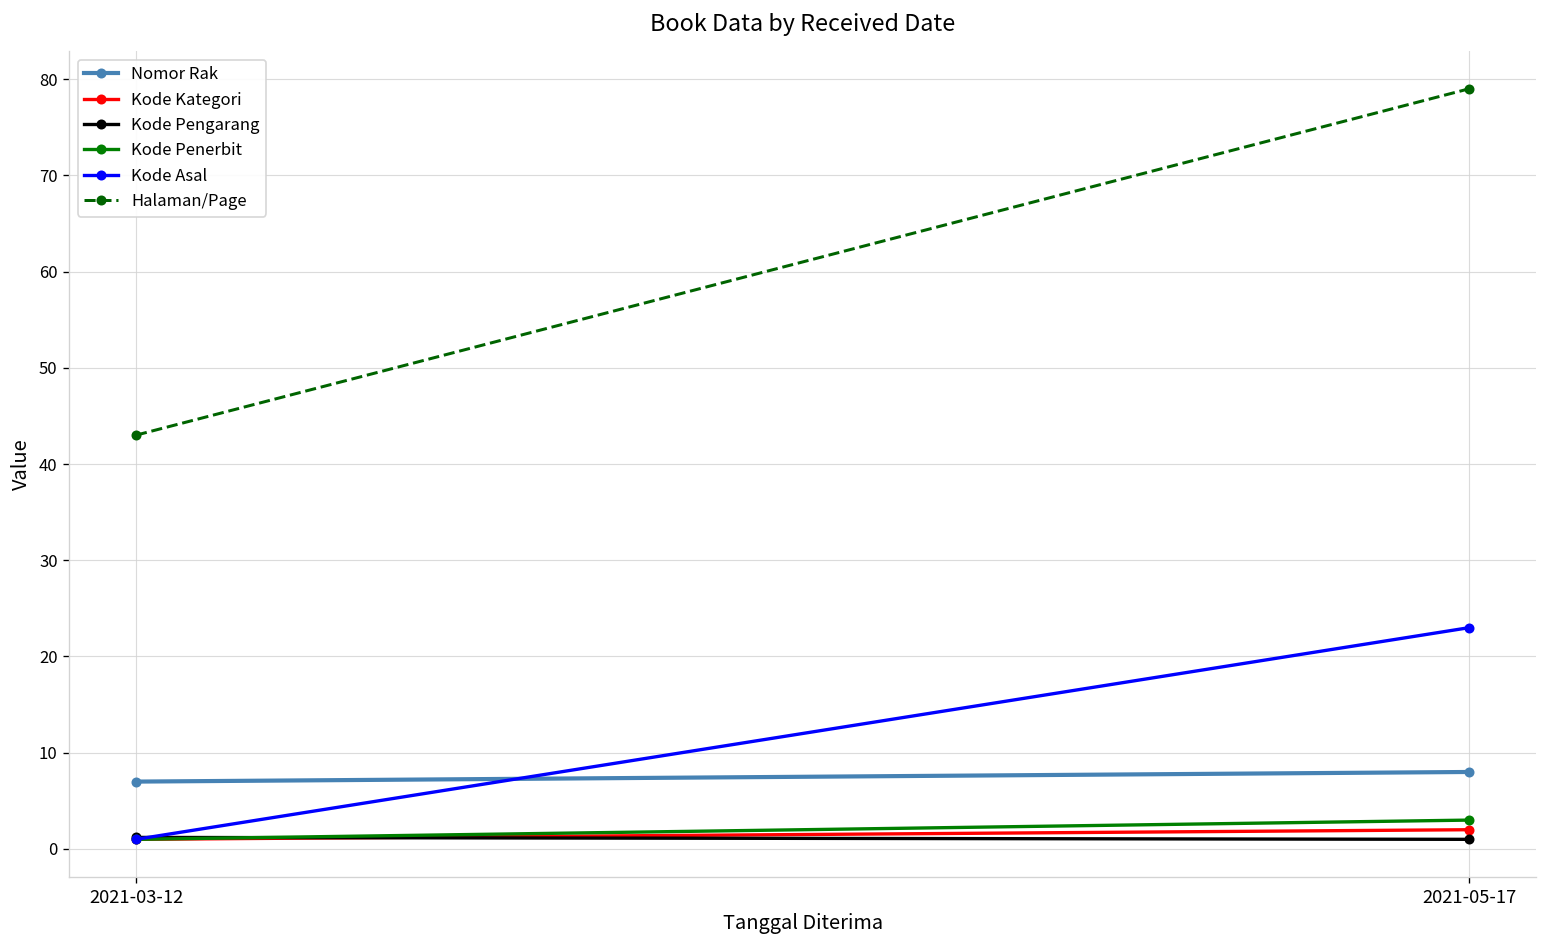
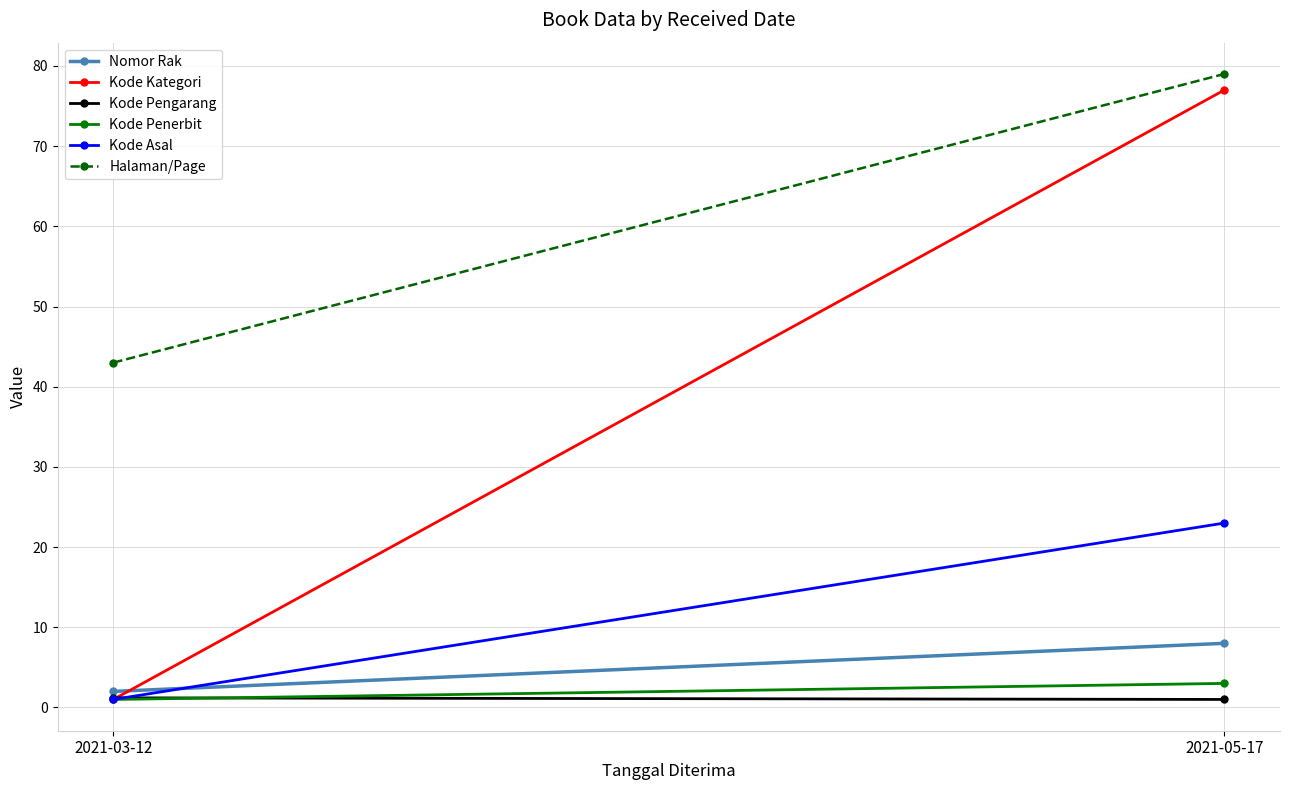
Nomor Rak, 2021-03-12: 7 -> 2
Kode Kategori, 2021-05-17: 2 -> 77
